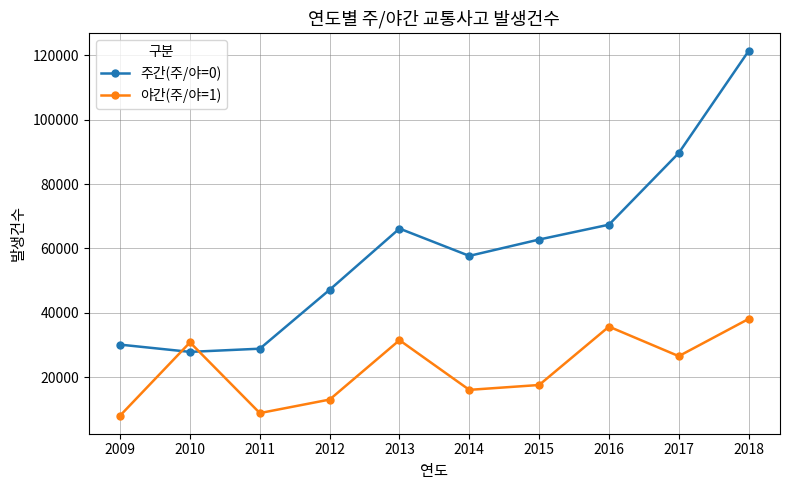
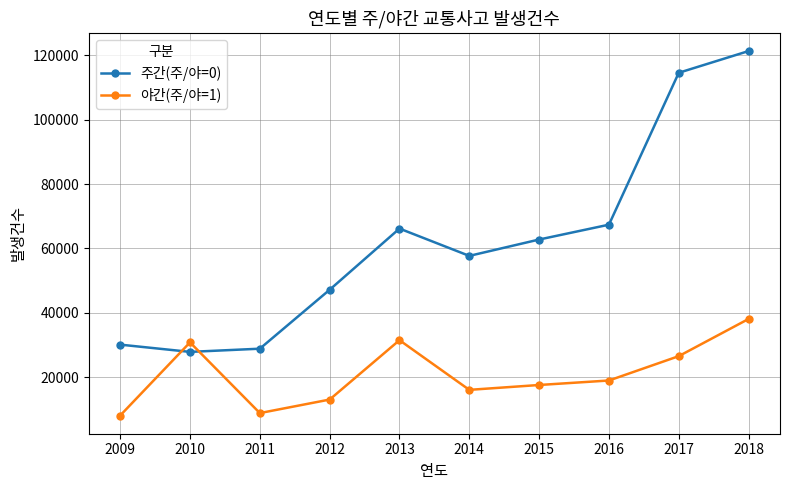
야간(주/야=1), 2016: 36000 -> 19000
주간(주/야=0), 2017: 90000 -> 115000
